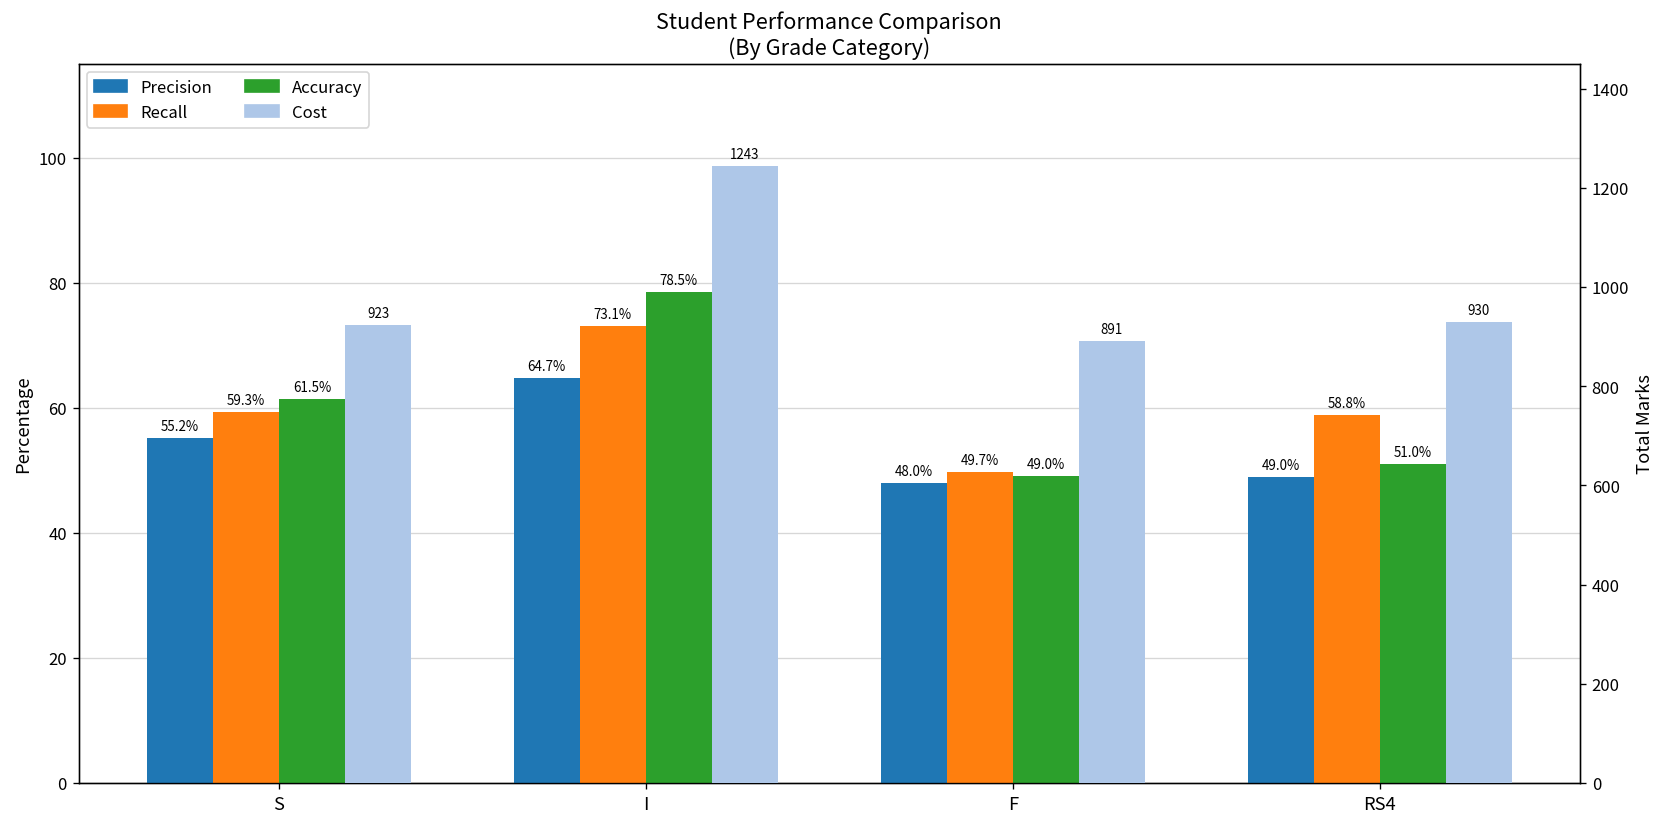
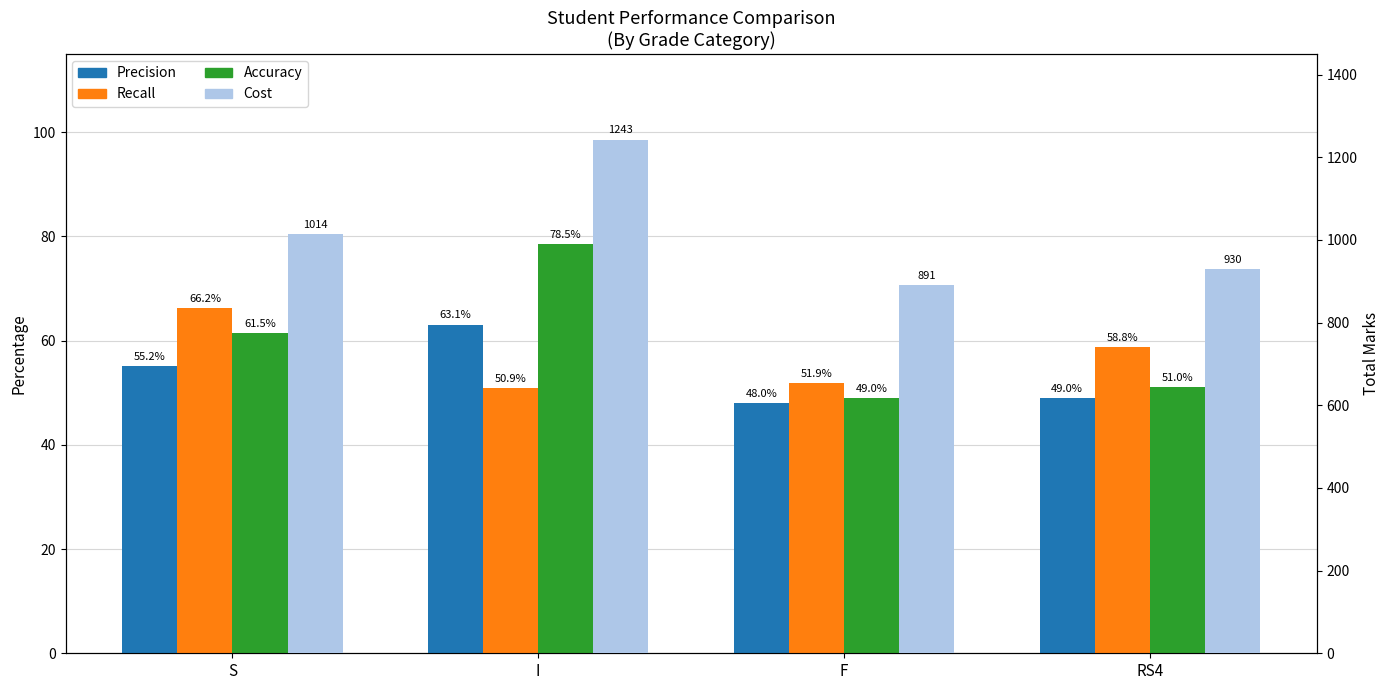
Recall, S: 59.3% -> 66.2%
Precision, I: 64.7% -> 63.1%
Recall, I: 73.1% -> 50.9%
Recall, F: 49.7% -> 51.9%
Cost, S: 923 -> 1014
